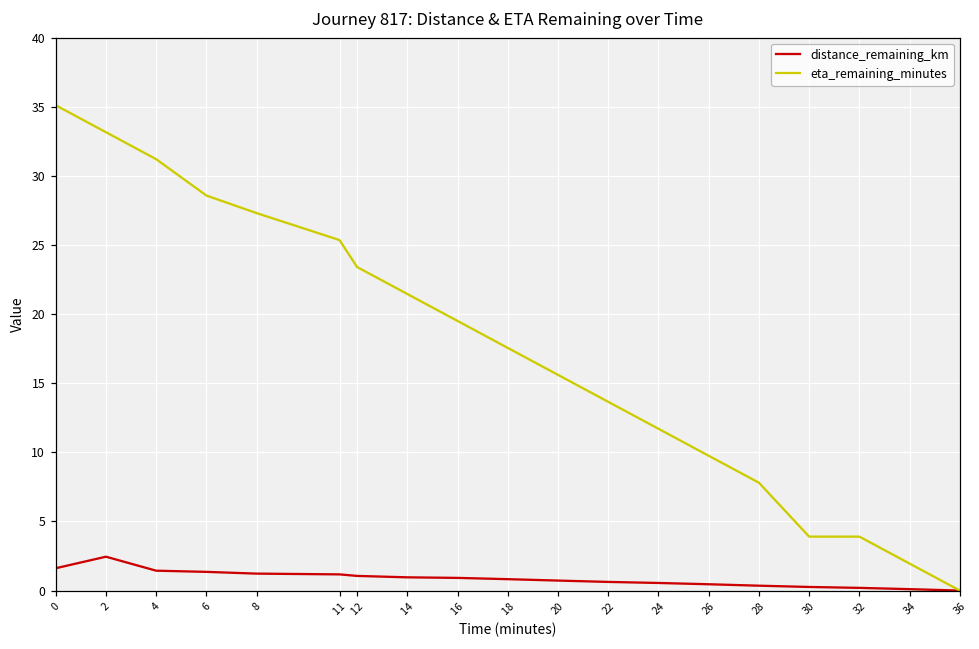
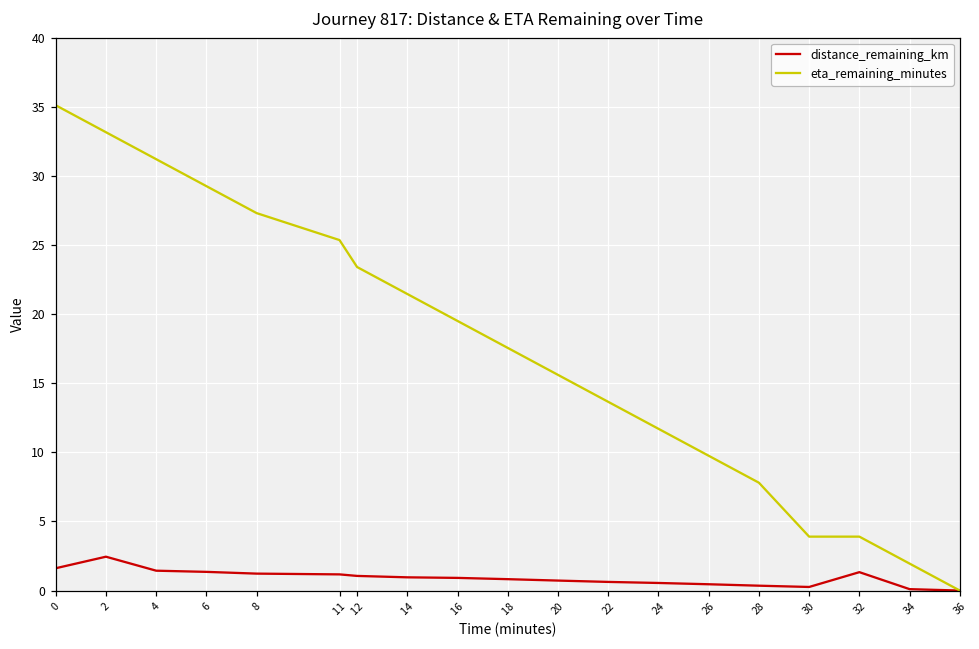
eta_remaining_minutes, 6: 28.6 -> 29.3
distance_remaining_km, 32: 0.2 -> 1.3
